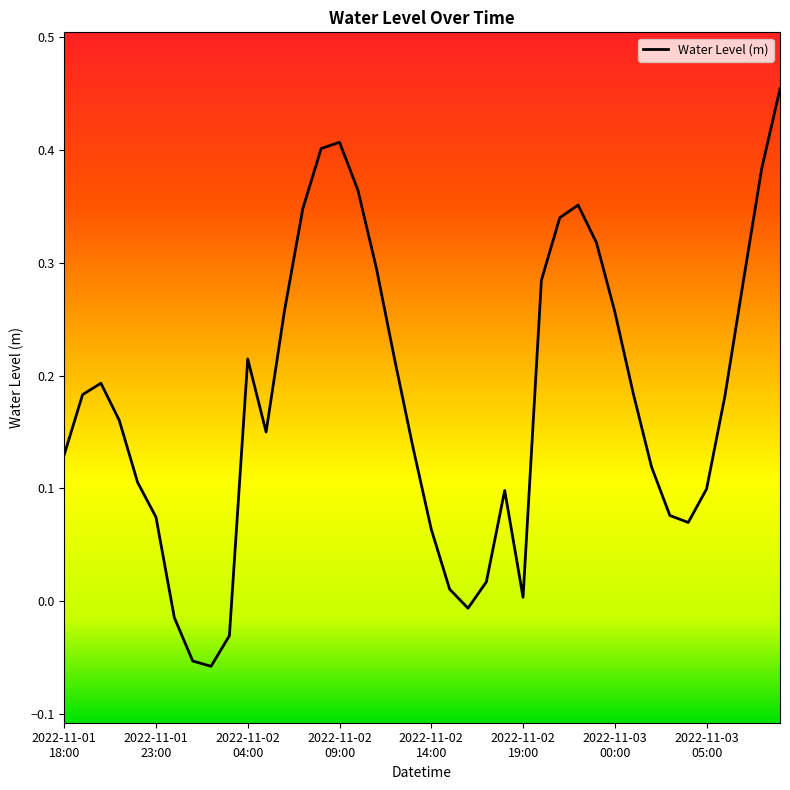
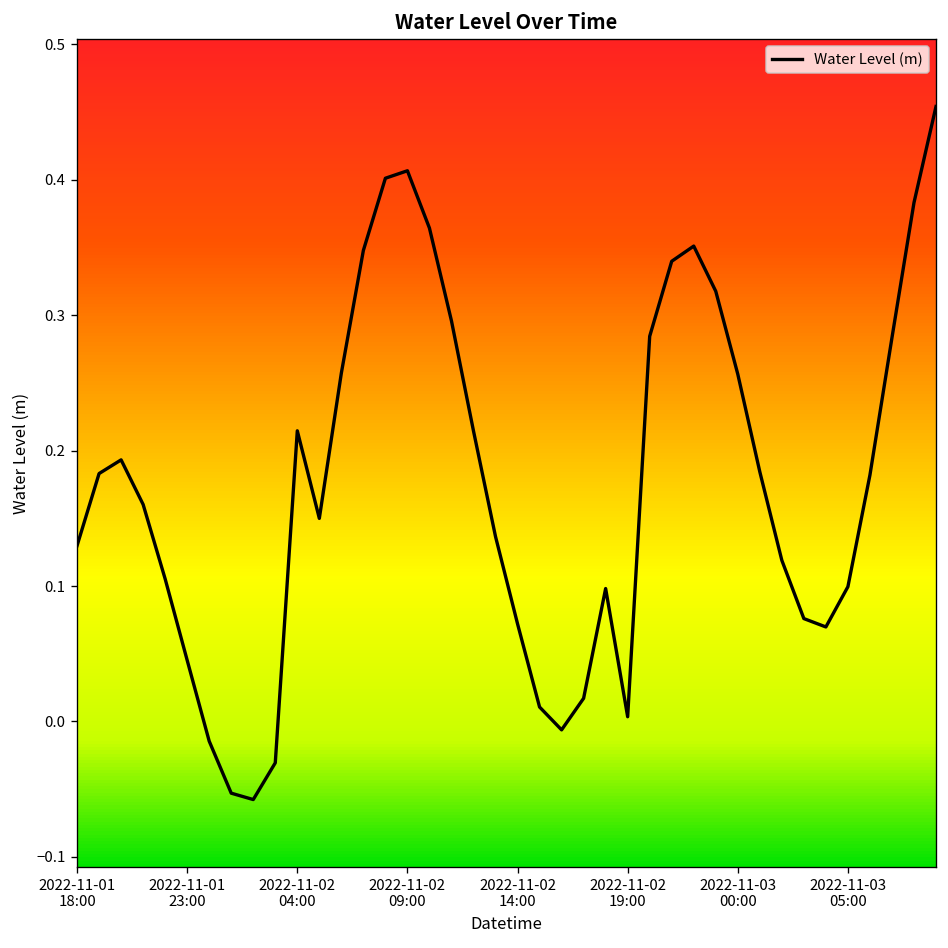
2022-11-01 23:00: 0.075 -> 0.045
2022-11-02 14:00: 0.064 -> 0.072
